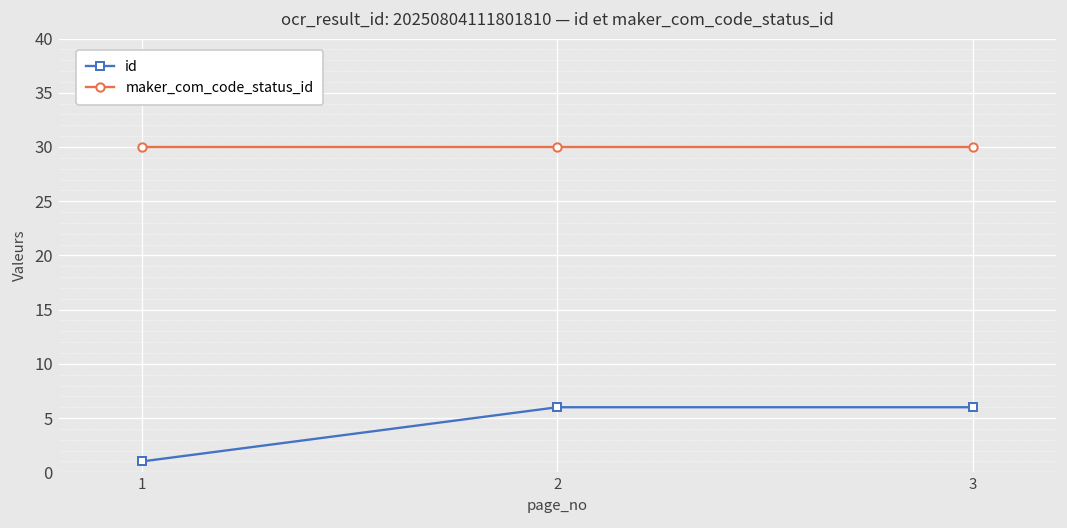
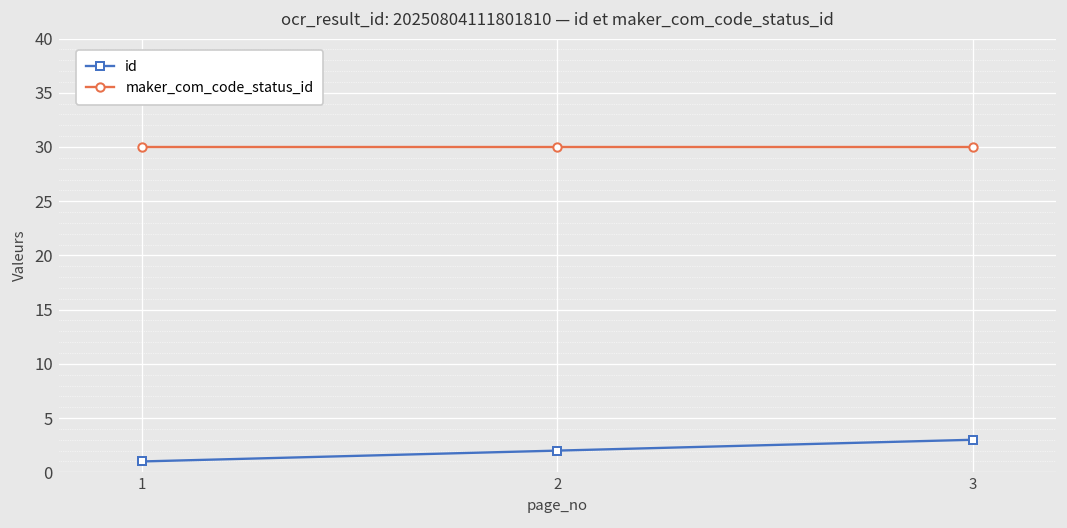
id, 2: 6 -> 2
id, 3: 6 -> 3
